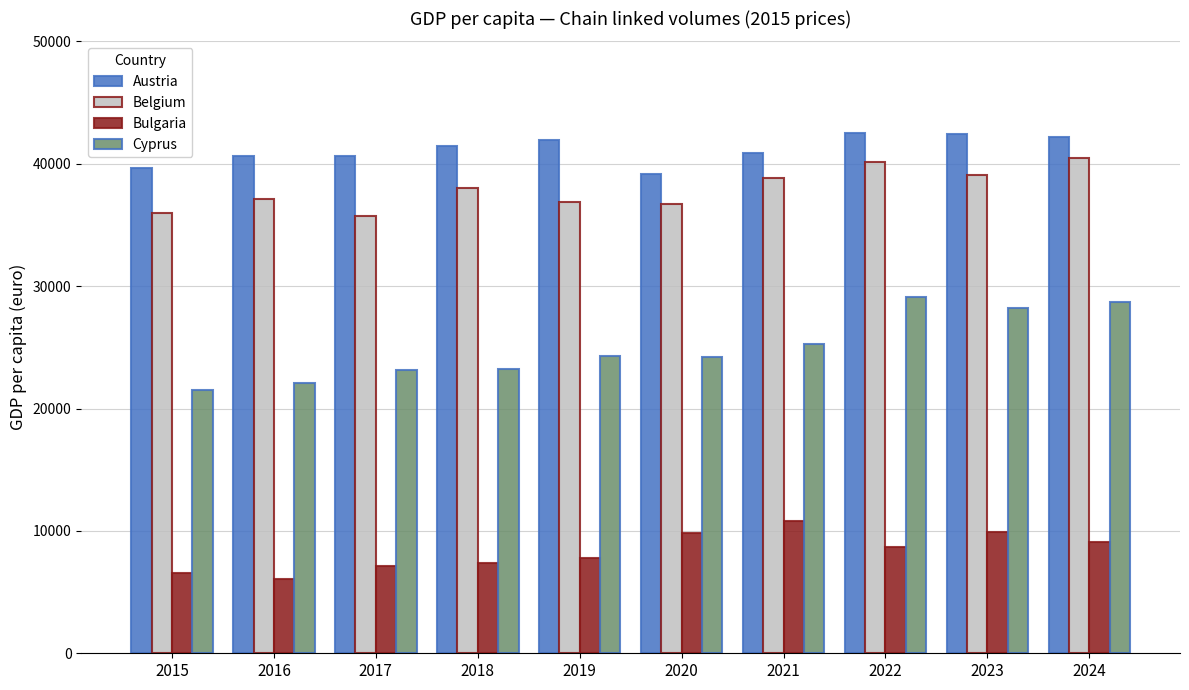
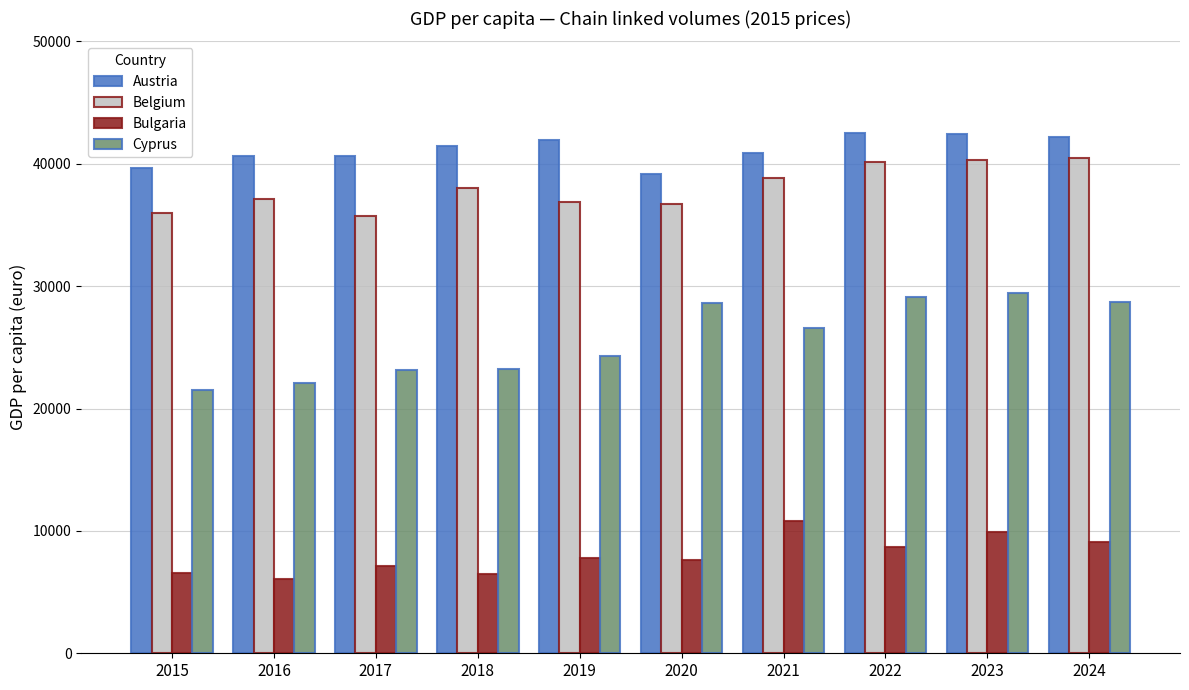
Bulgaria, 2018: 7400 -> 6500
Bulgaria, 2020: 9800 -> 7600
Cyprus, 2020: 24200 -> 28600
Cyprus, 2021: 25300 -> 26600
Belgium, 2023: 39000 -> 40300
Cyprus, 2023: 28200 -> 29500
